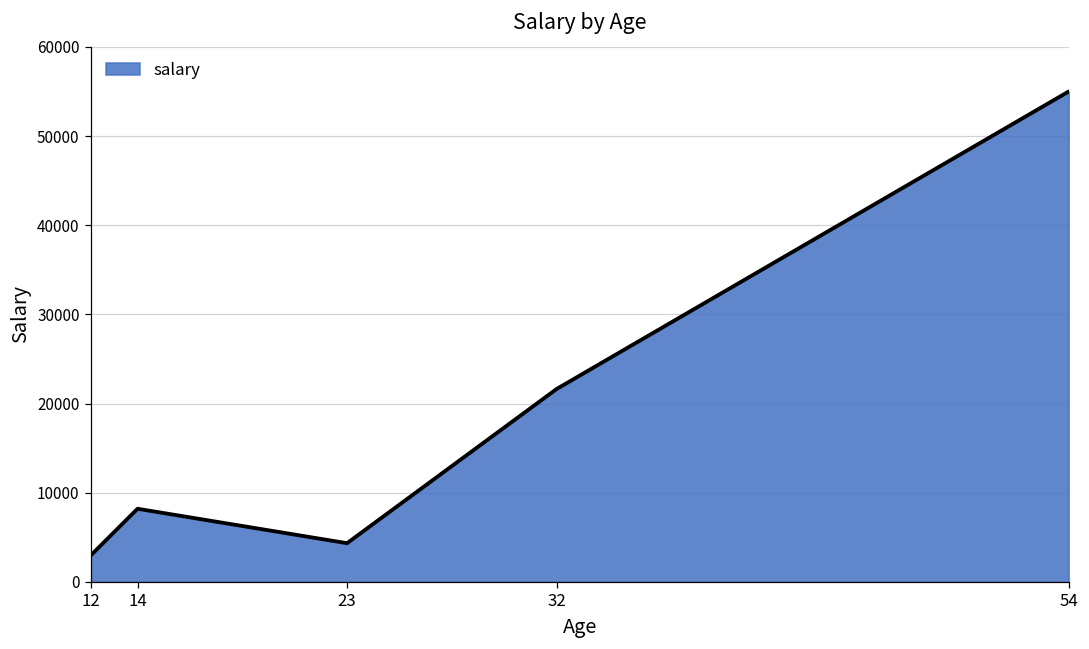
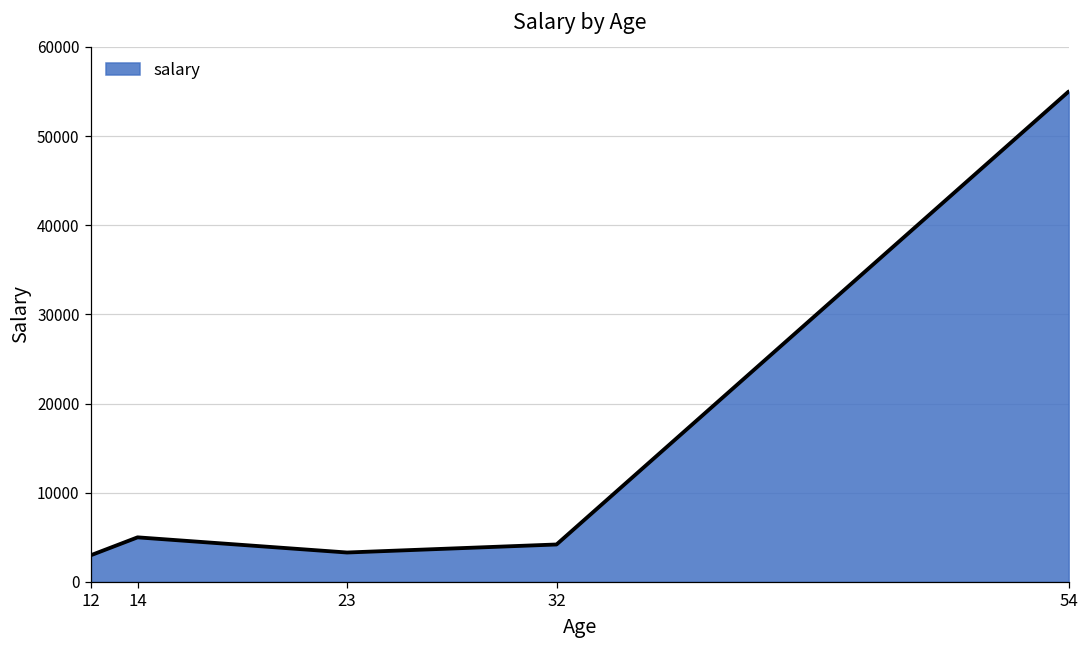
14: 8000 -> 5000
23: 4000 -> 3000
32: 22000 -> 4000
